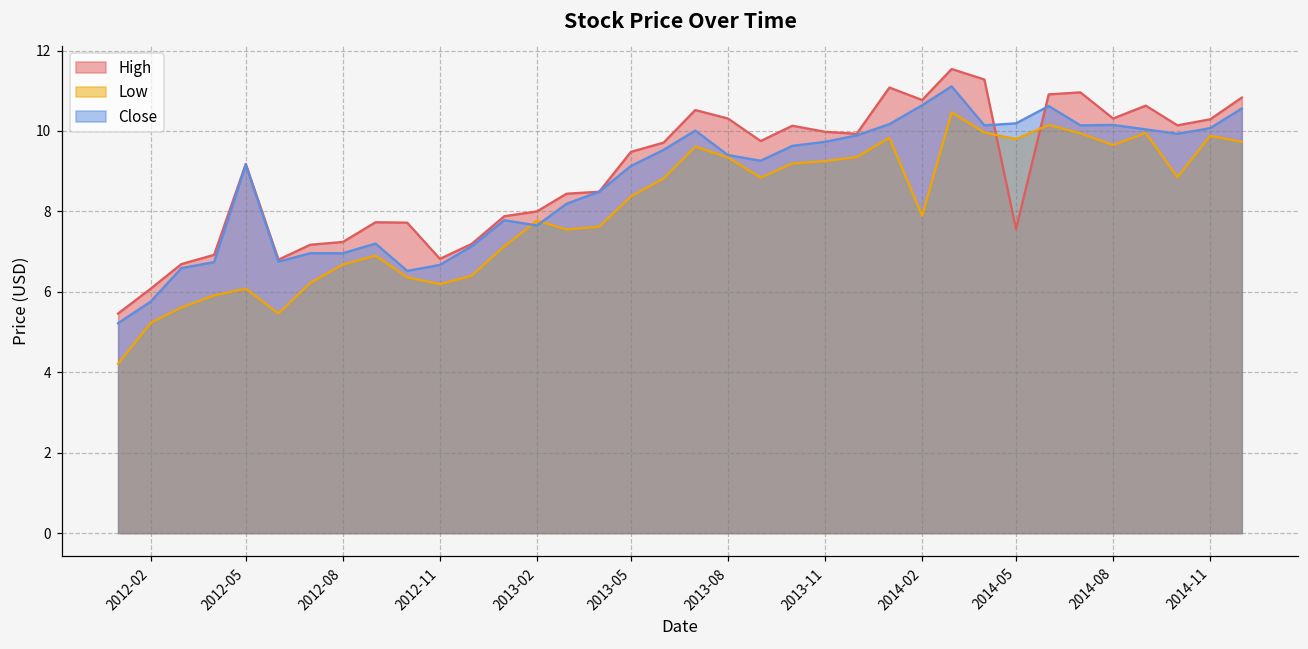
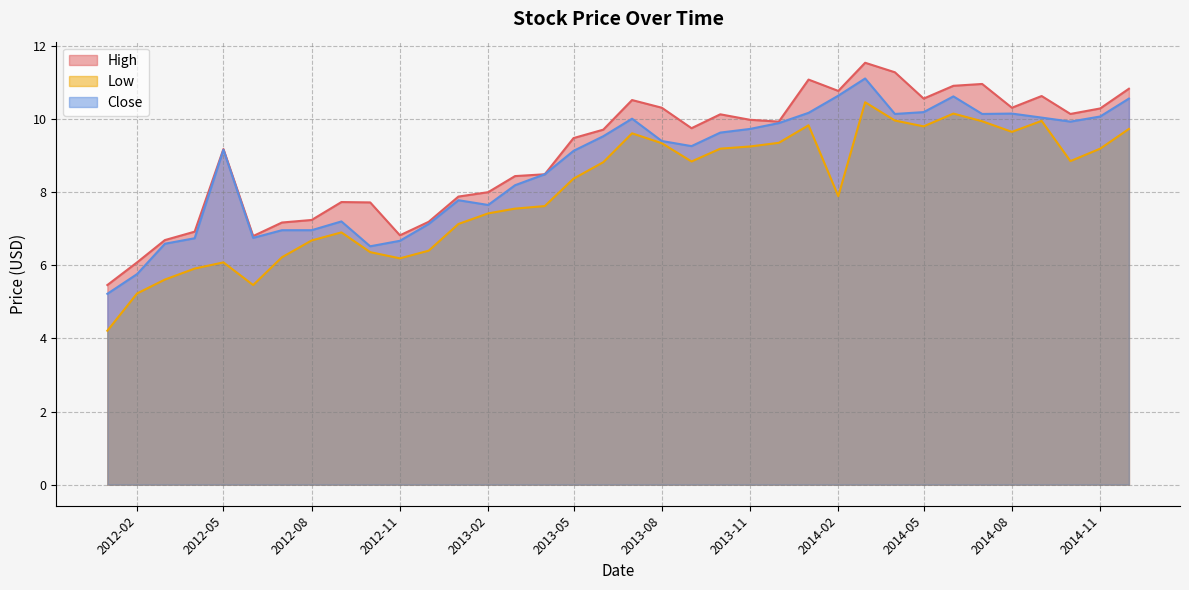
Low, 2013-02: 7.8 -> 7.4
High, 2014-05: 7.6 -> 10.6
Low, 2014-11: 9.9 -> 9.2
